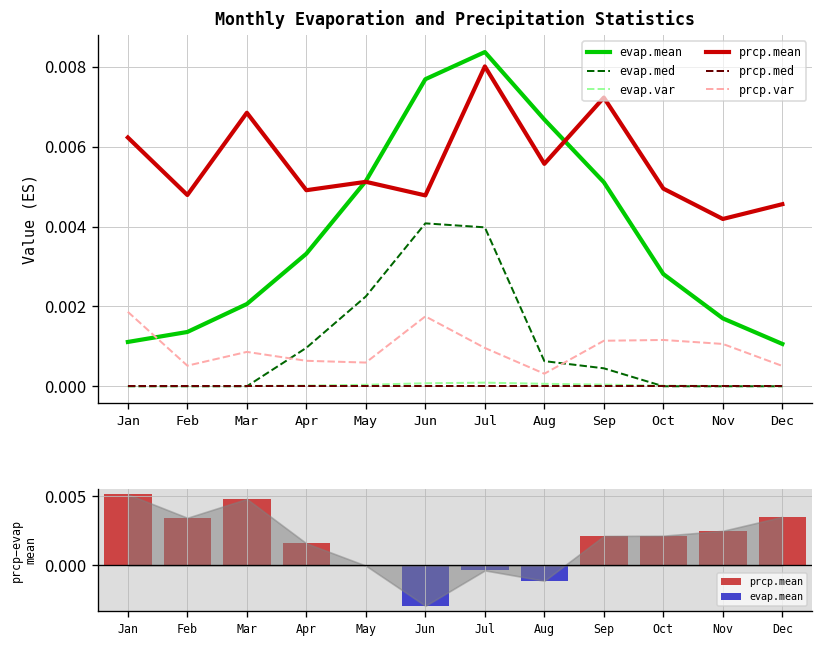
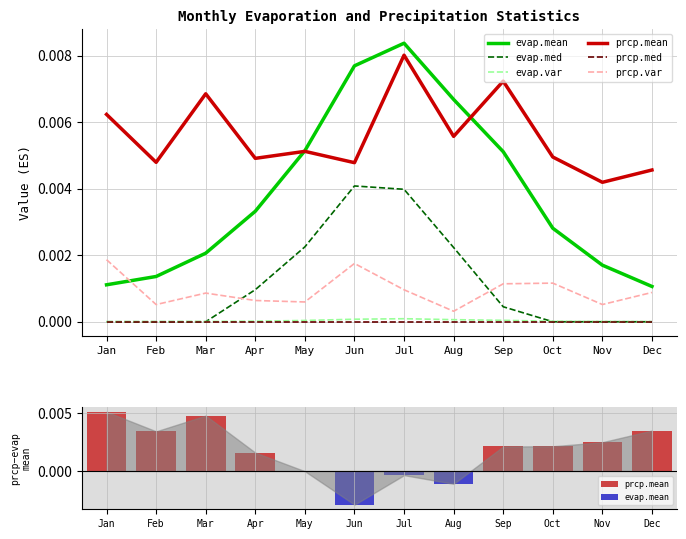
Monthly Evaporation and Precipitation Statistics, evap.med, Aug: 0.0006 -> 0.0022
Monthly Evaporation and Precipitation Statistics, prcp.var, Nov: 0.0011 -> 0.0005
Monthly Evaporation and Precipitation Statistics, prcp.var, Dec: 0.0005 -> 0.0009
